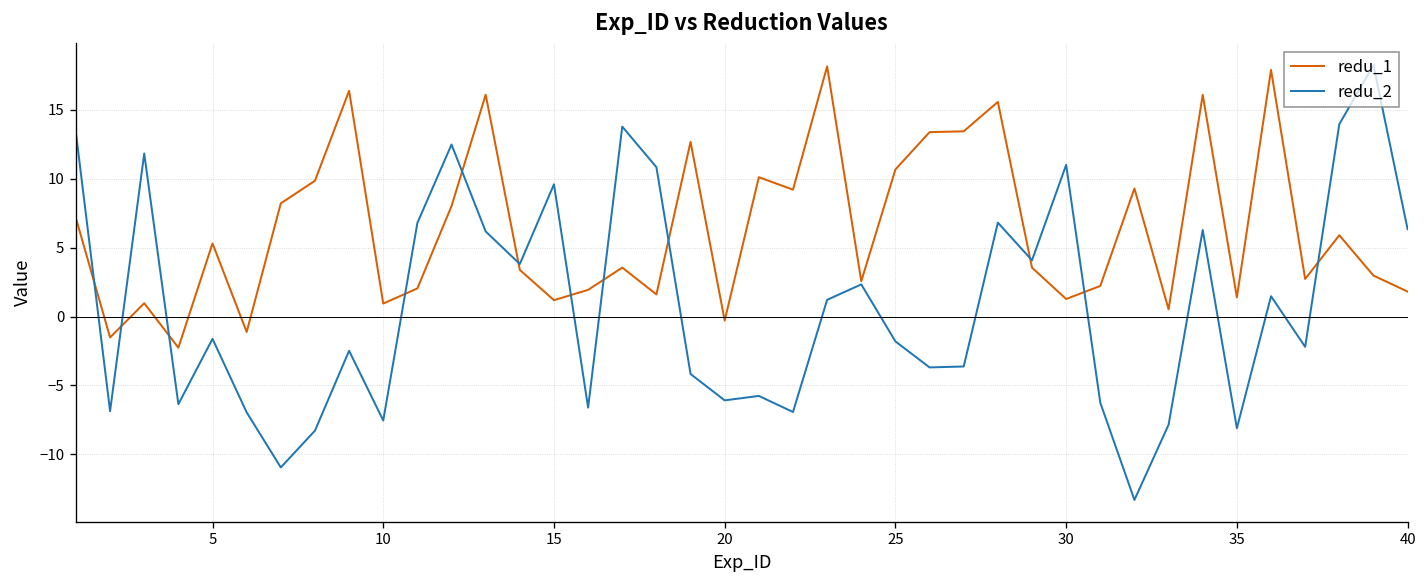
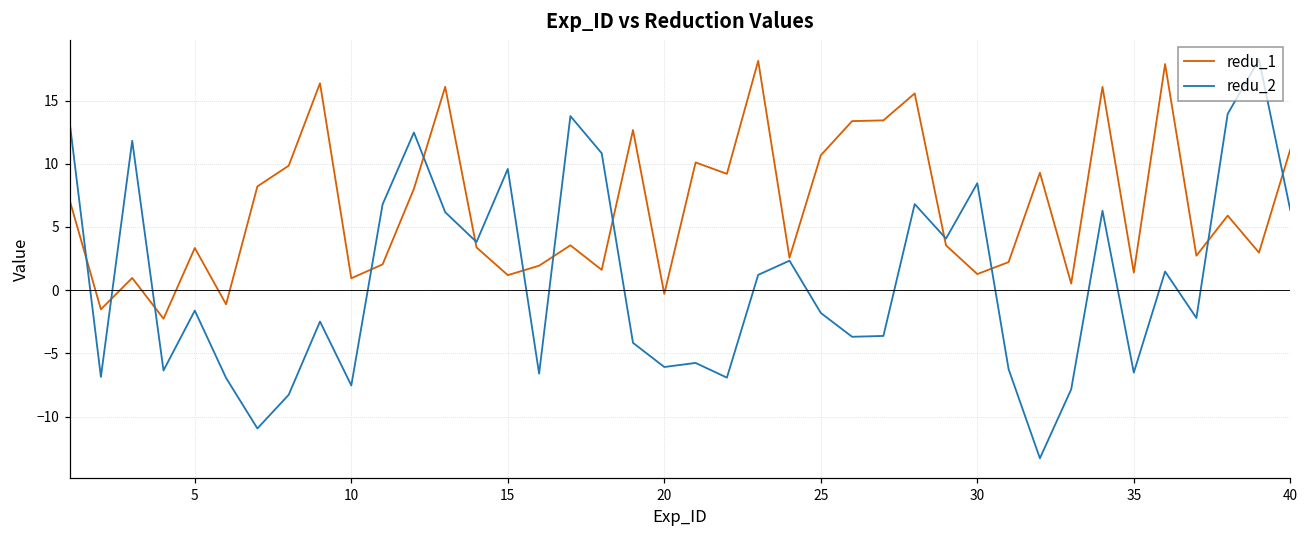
redu_1, 5: 5.3 -> 3.3
redu_2, 30: 11.0 -> 8.5
redu_2, 35: -8.1 -> -6.5
redu_1, 40: 1.8 -> 11.1
